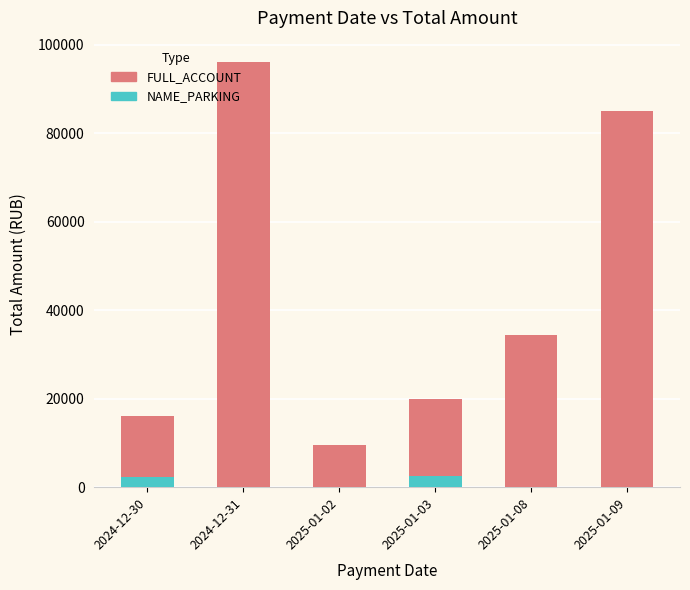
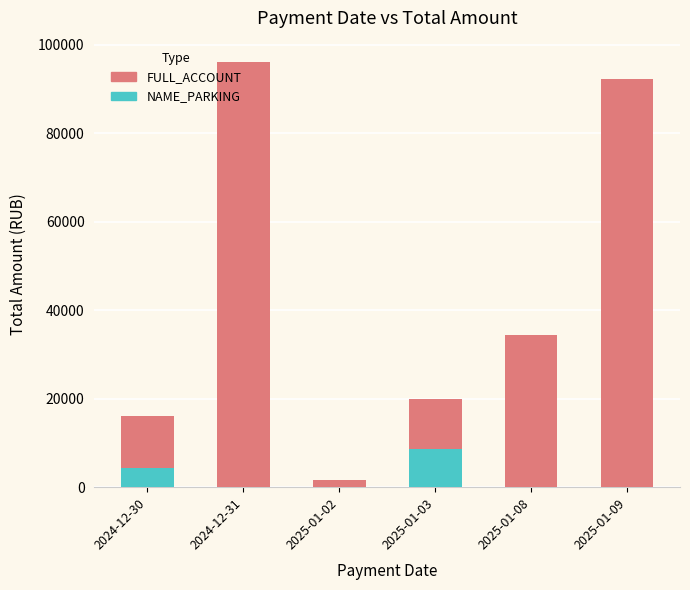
NAME_PARKING, 2024-12-30: 2000 -> 4000
FULL_ACCOUNT, 2025-01-02: 9000 -> 2000
NAME_PARKING, 2025-01-03: 2000 -> 9000
FULL_ACCOUNT, 2025-01-09: 85000 -> 92000
